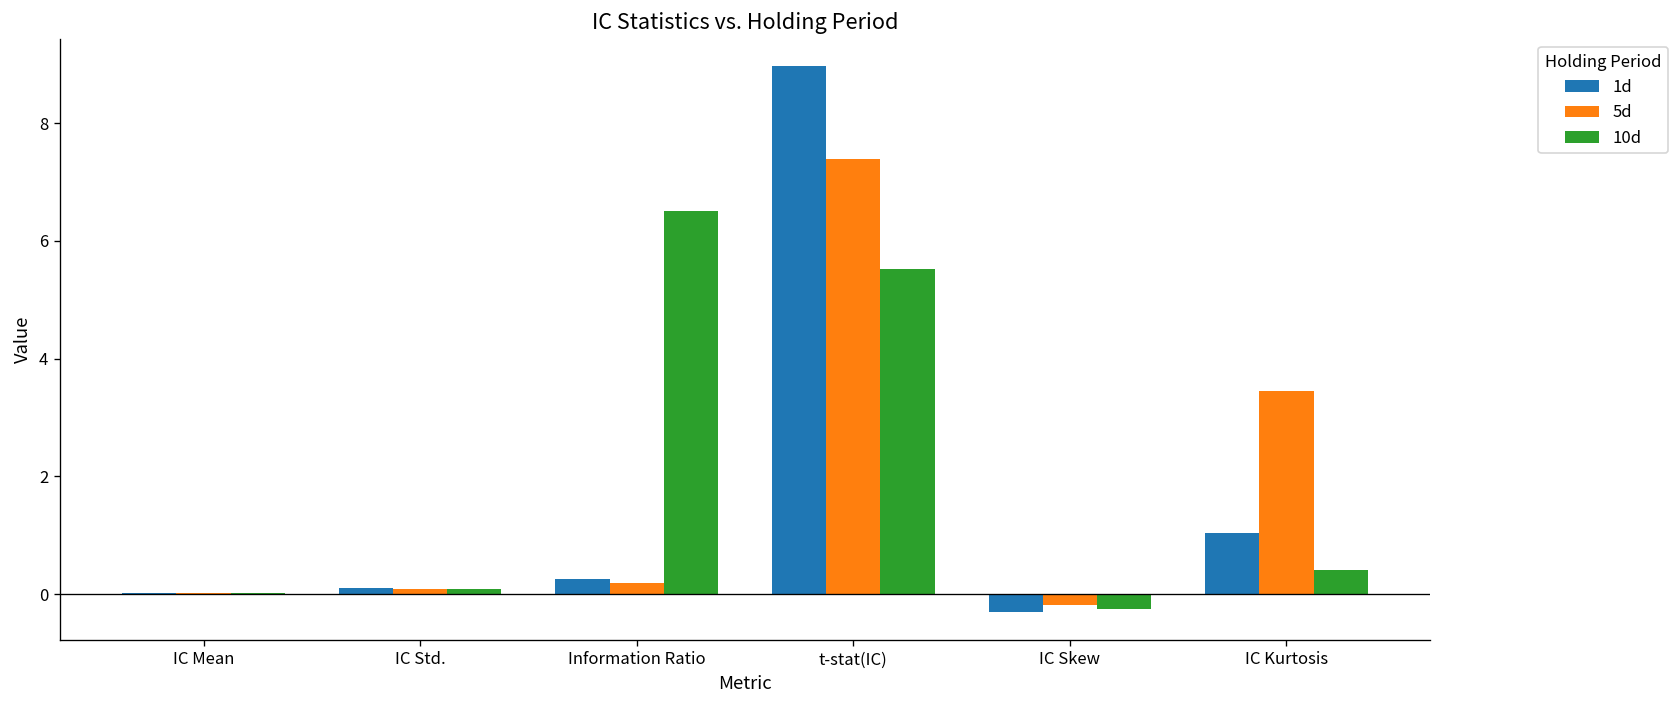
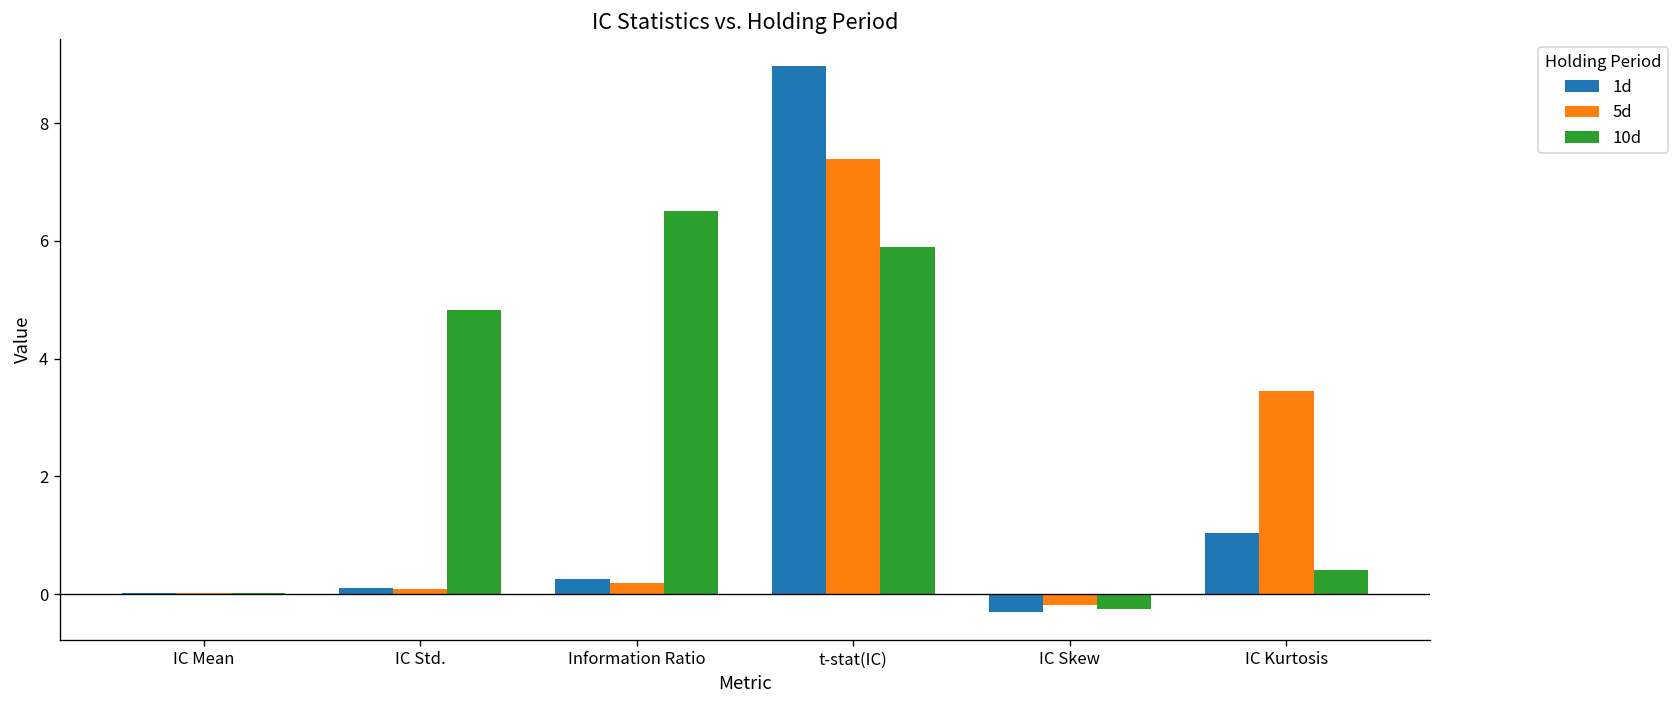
10d, IC Std.: 0.1 -> 4.8
10d, t-stat(IC): 5.5 -> 5.9
